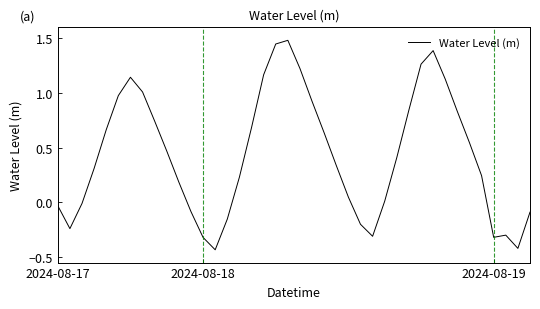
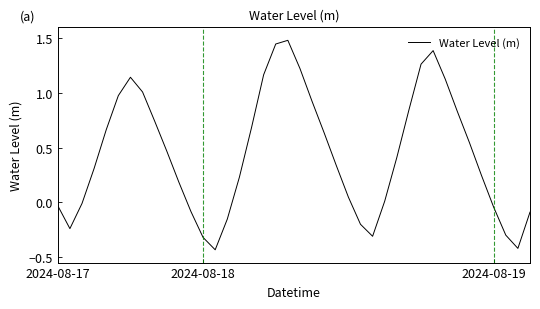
2024-08-19: -0.32 -> -0.04
